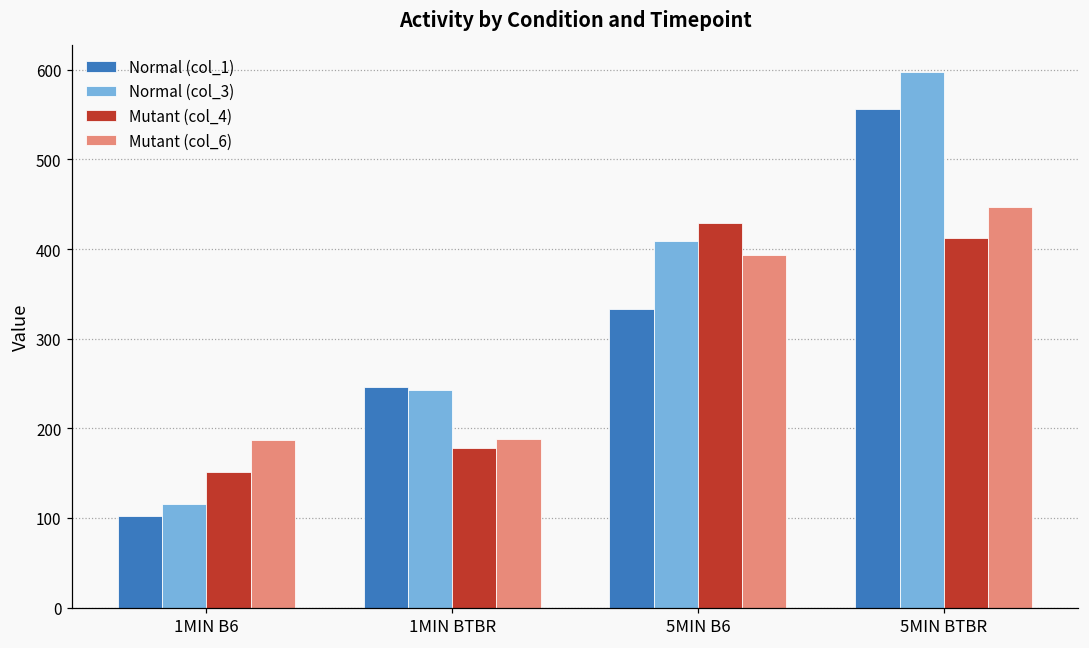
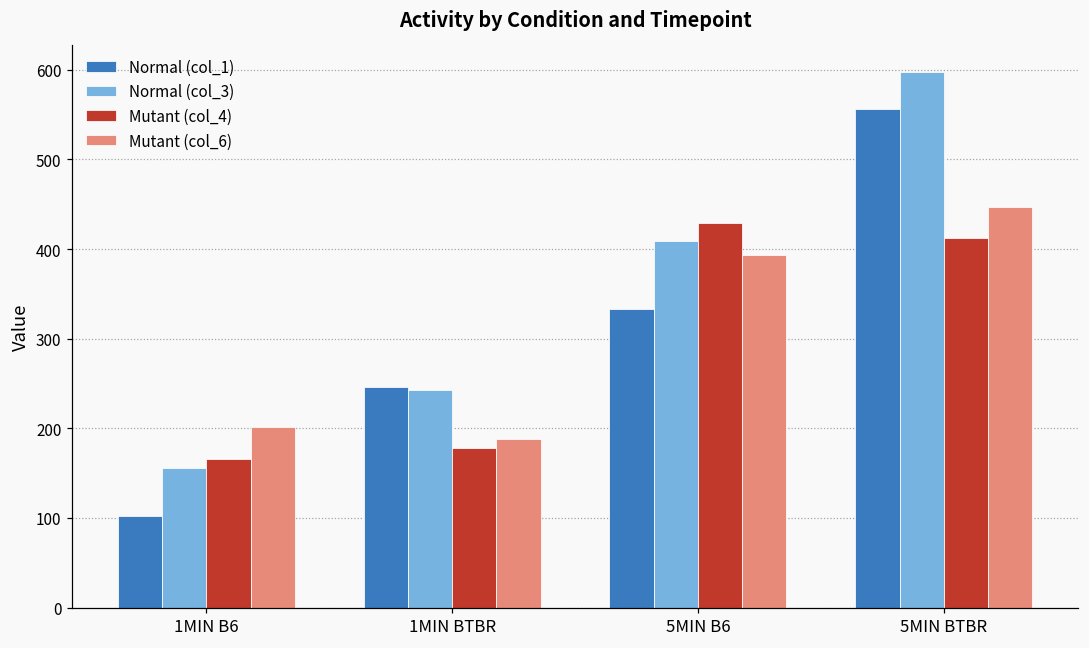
Normal (col_3), 1MIN B6: 120 -> 160
Mutant (col_4), 1MIN B6: 150 -> 170
Mutant (col_6), 1MIN B6: 190 -> 200
